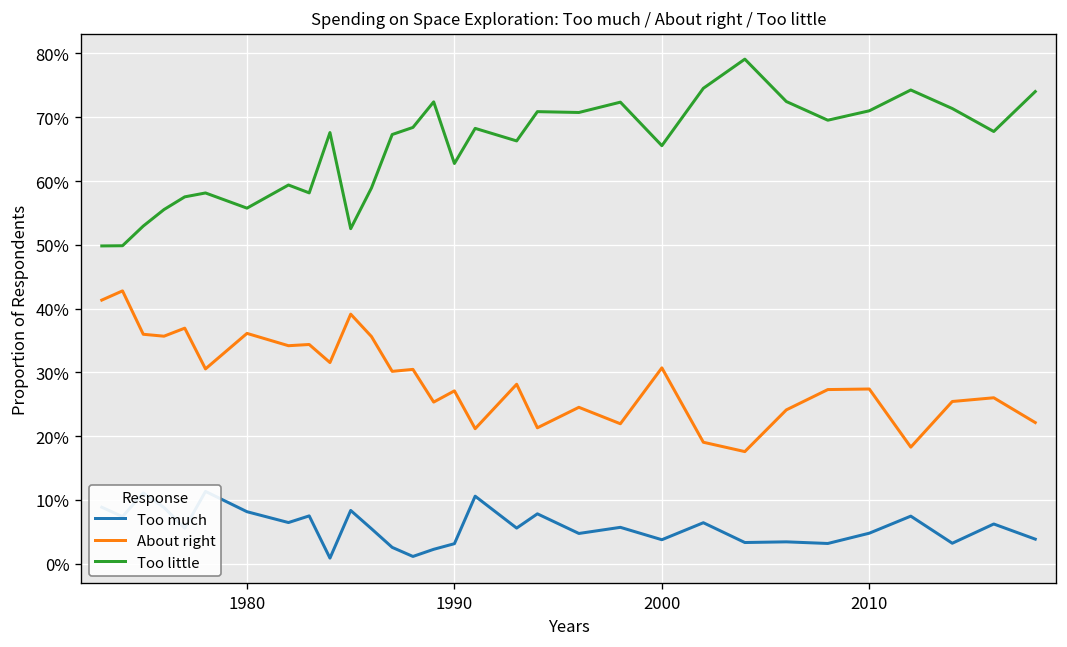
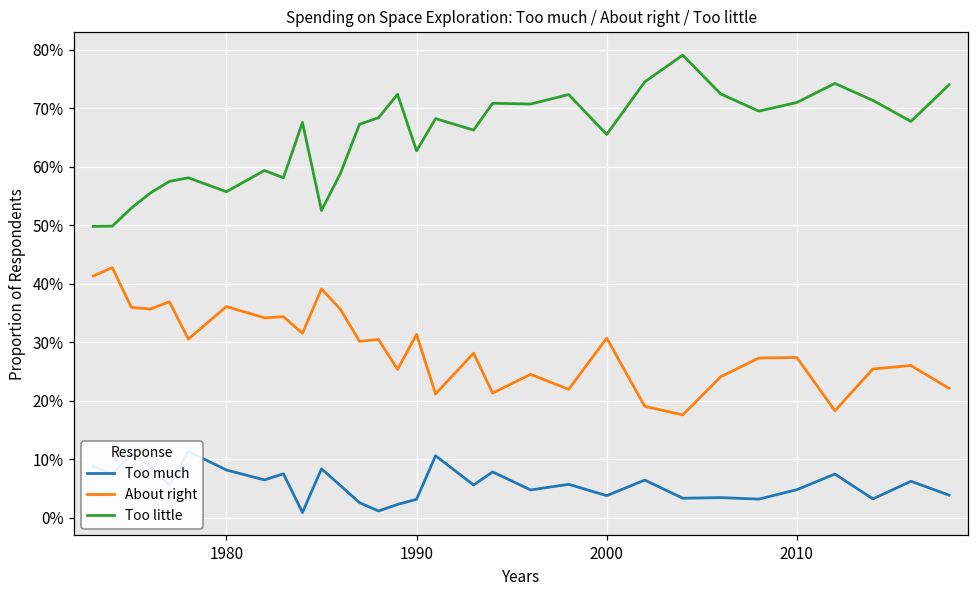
About right, 1990: 27% -> 31%
